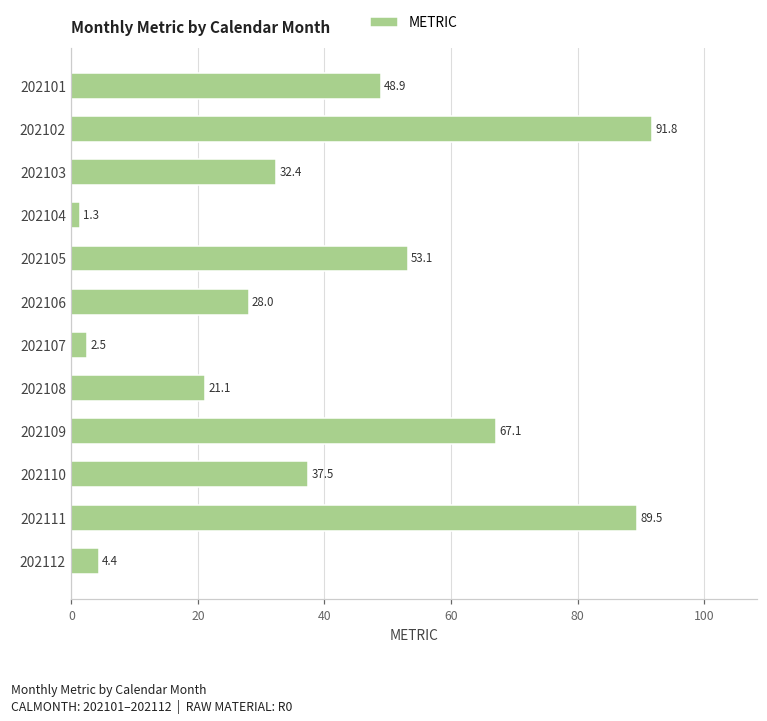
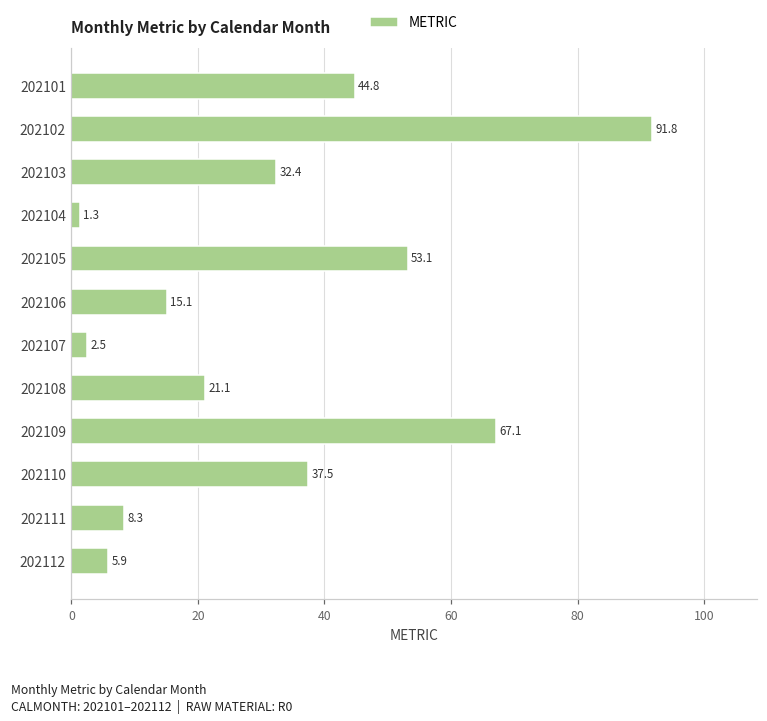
202101: 48.9 -> 44.8
202106: 28.0 -> 15.1
202111: 89.5 -> 8.3
202112: 4.4 -> 5.9
